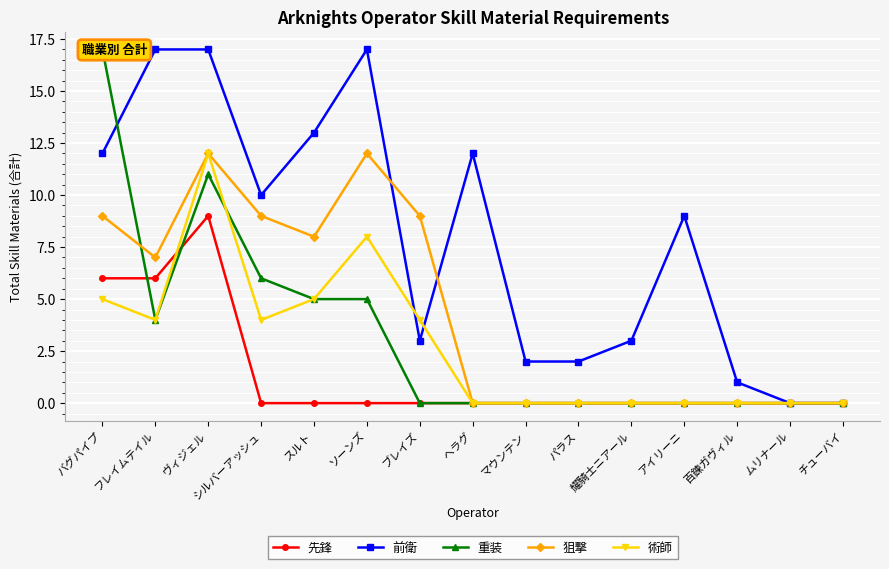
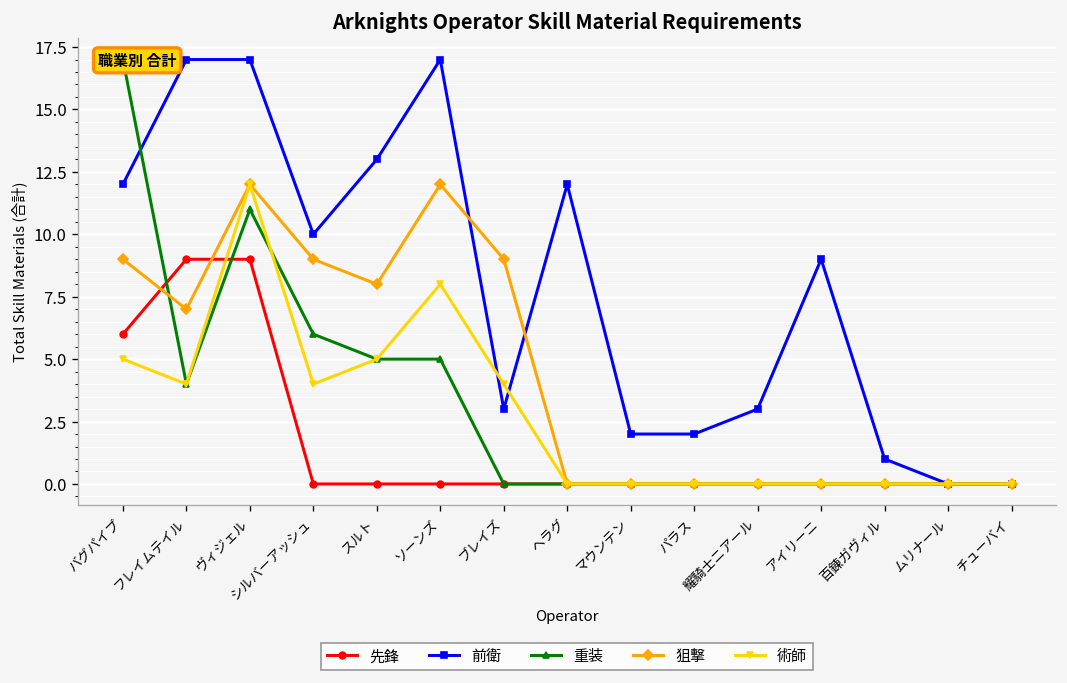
先鋒, フレイムテイル: 6 -> 9
